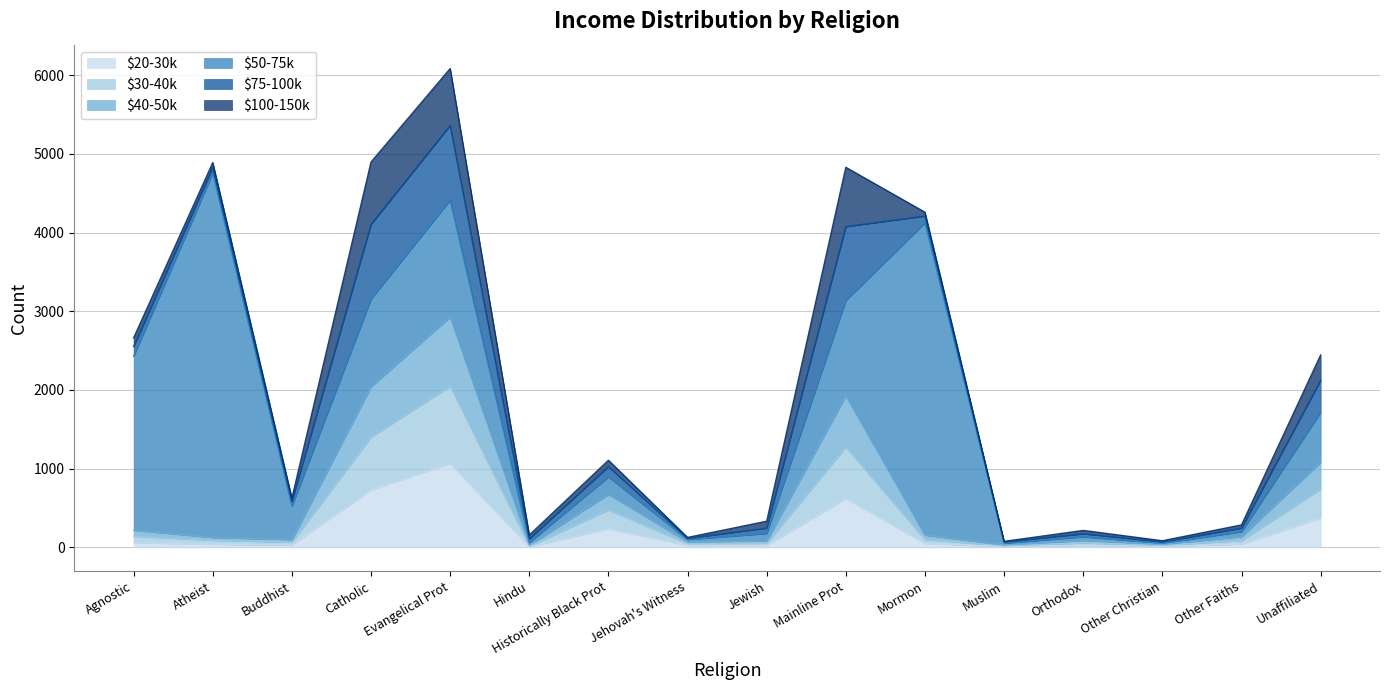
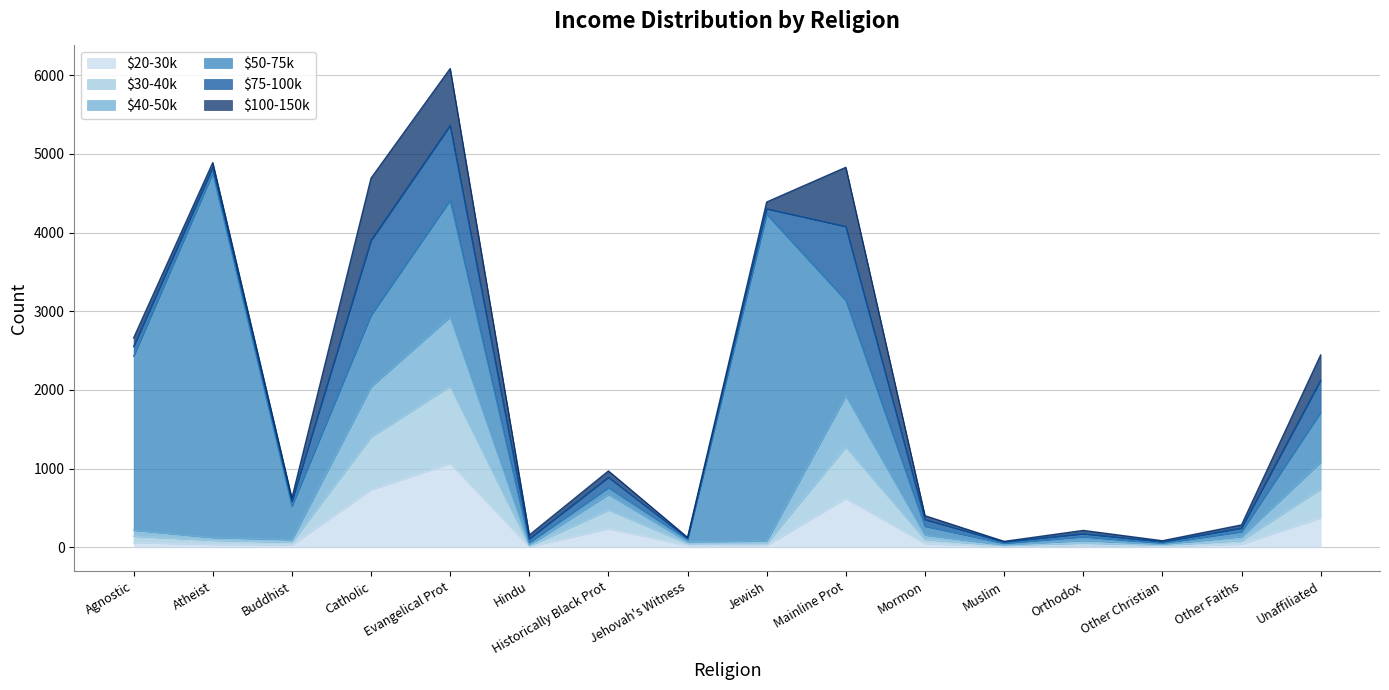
$50-75k, Catholic: 1100 -> 900
$50-75k, Historically Black Prot: 200 -> 100
$50-75k, Jewish: 100 -> 4200
$50-75k, Mormon: 4000 -> 100
